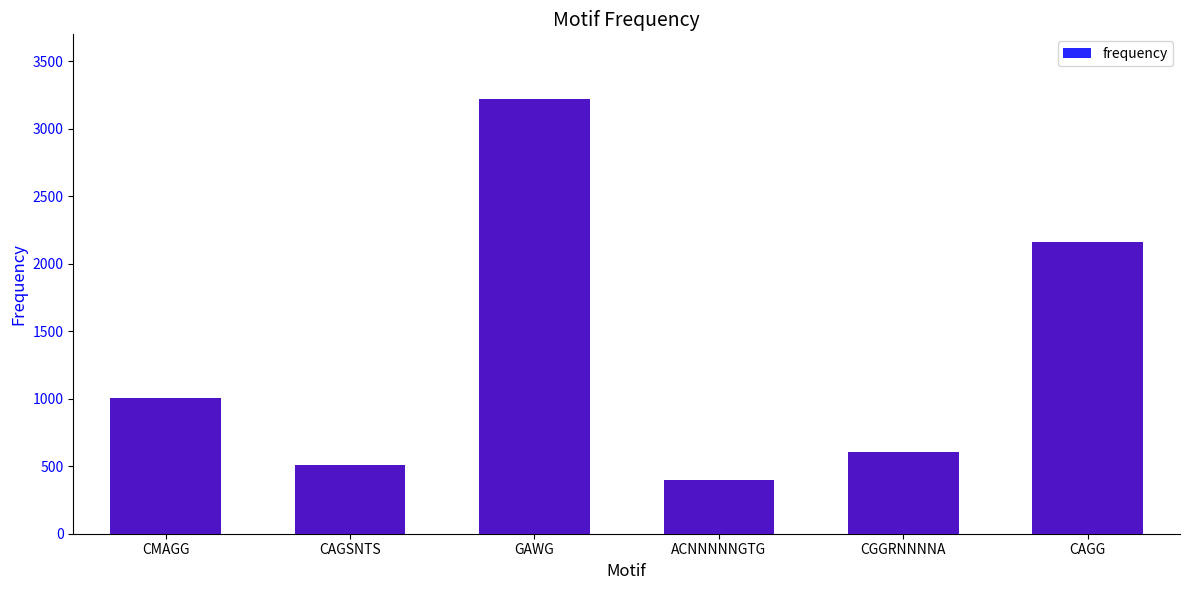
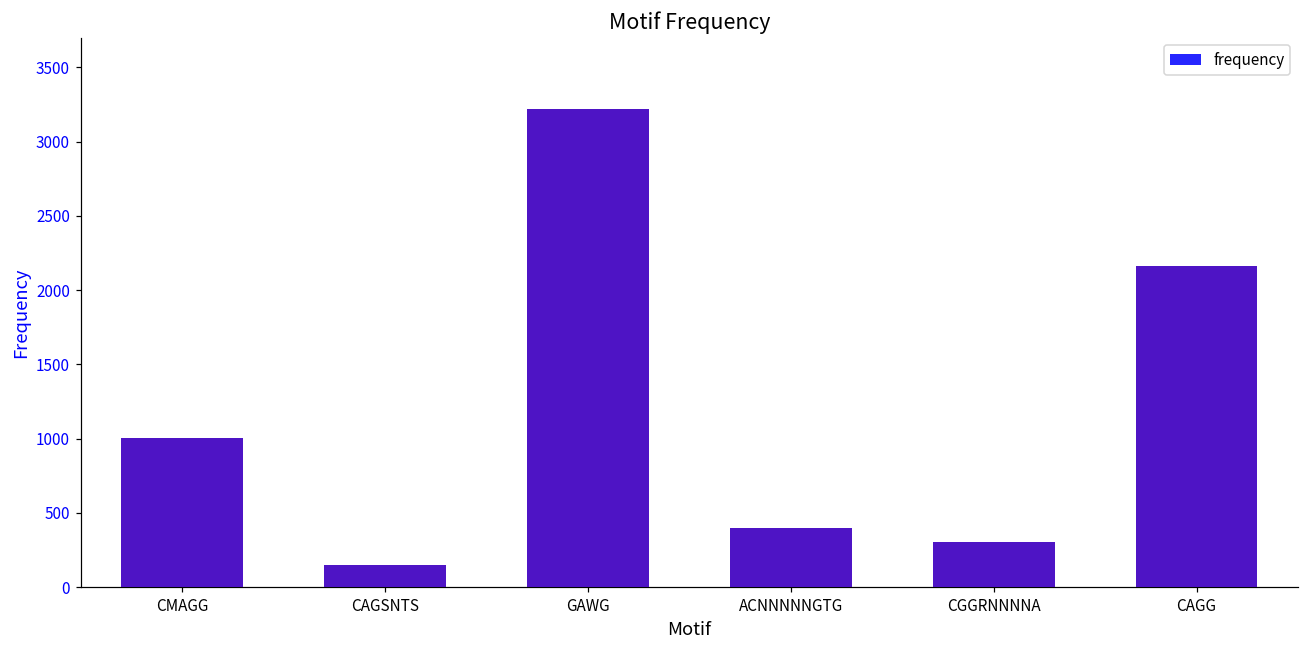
CAGSNTS: 510 -> 150
CGGRNNNNA: 600 -> 300
